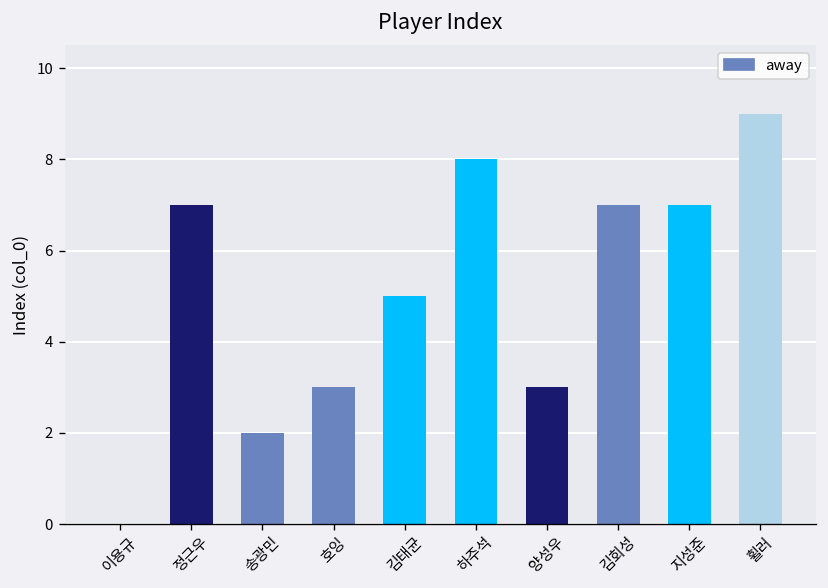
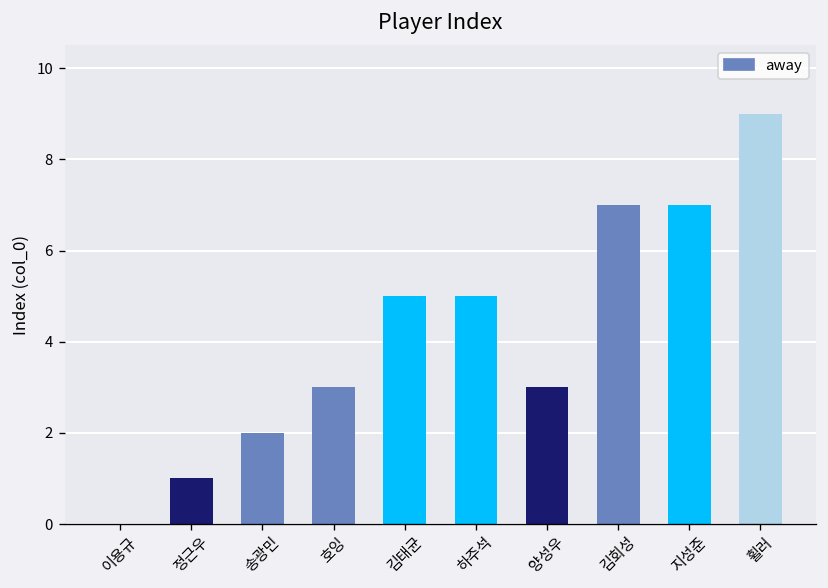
정근우: 7 -> 1
하주석: 8 -> 5
